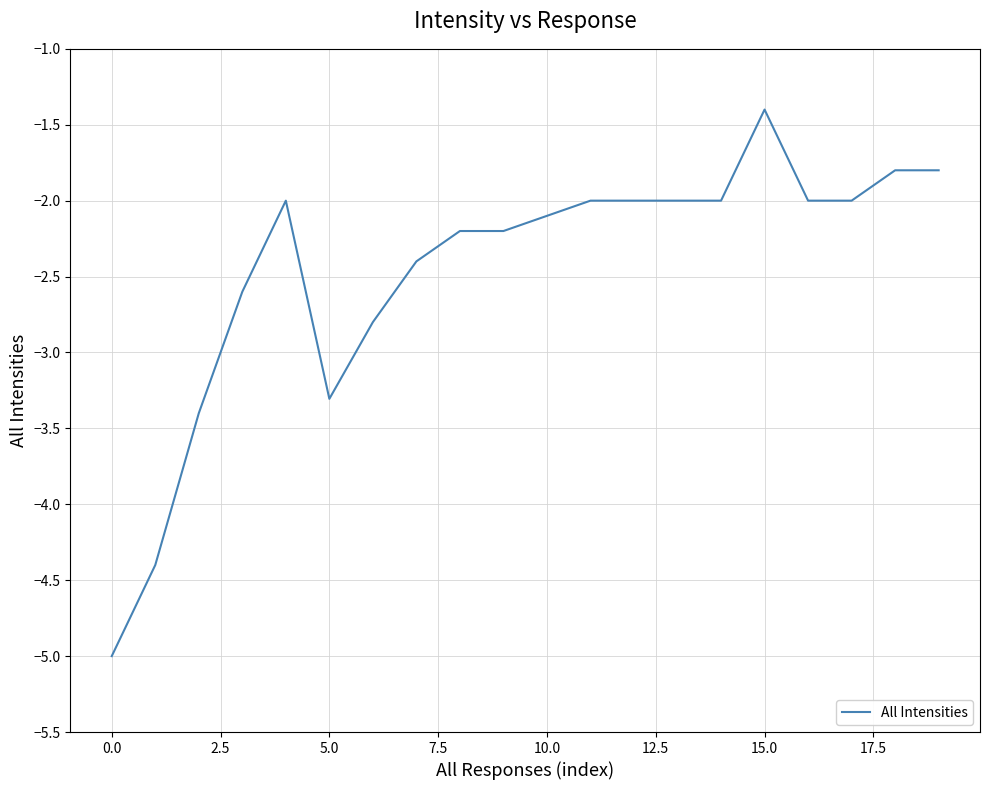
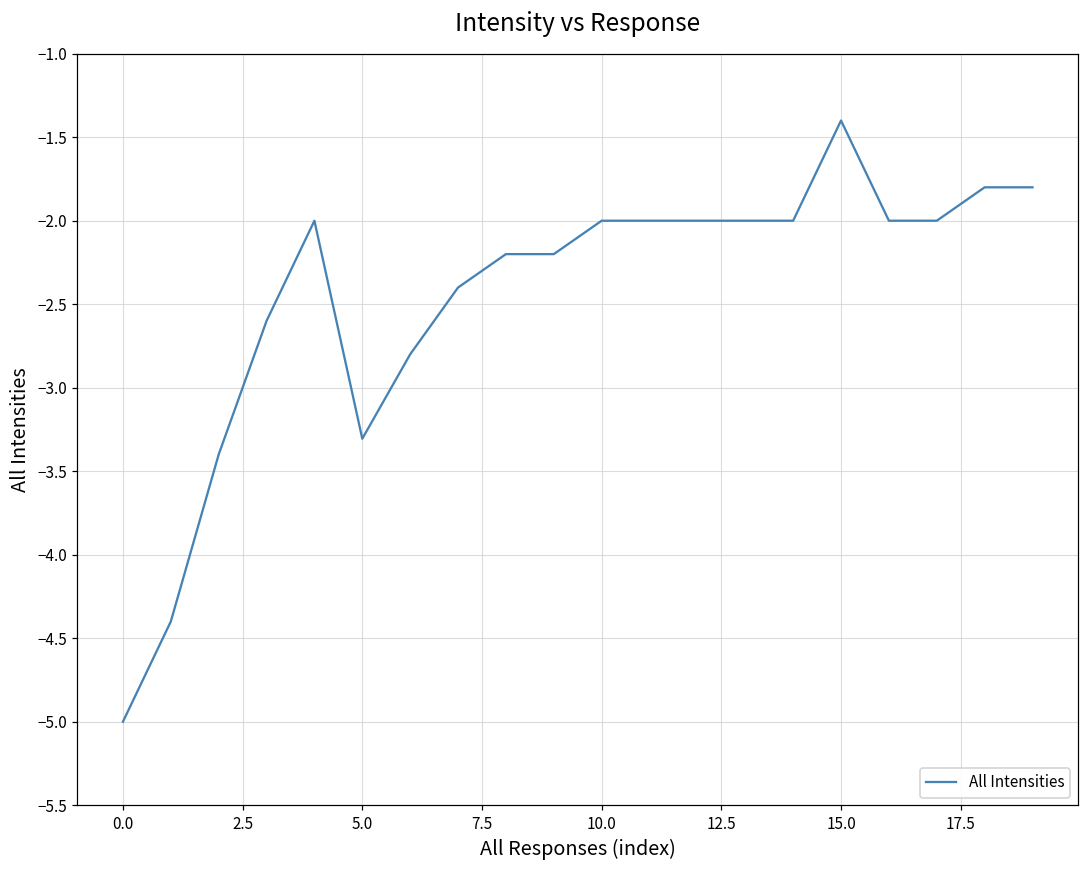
10.0: -2.1 -> -2.0
